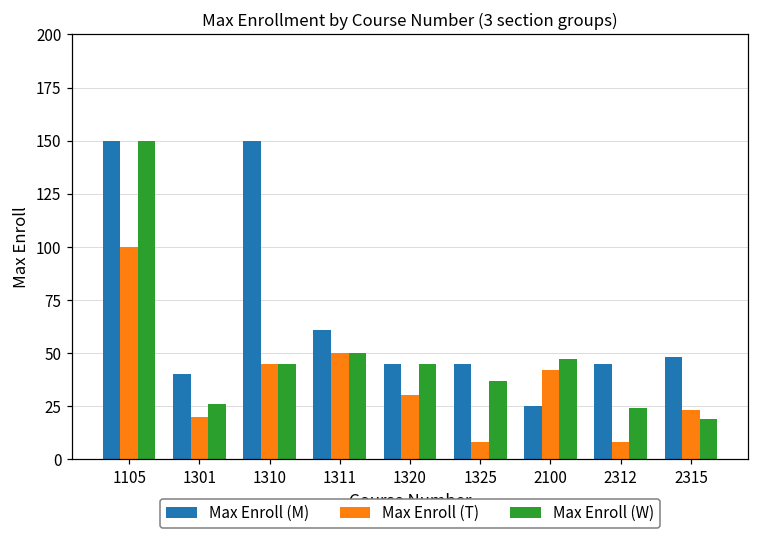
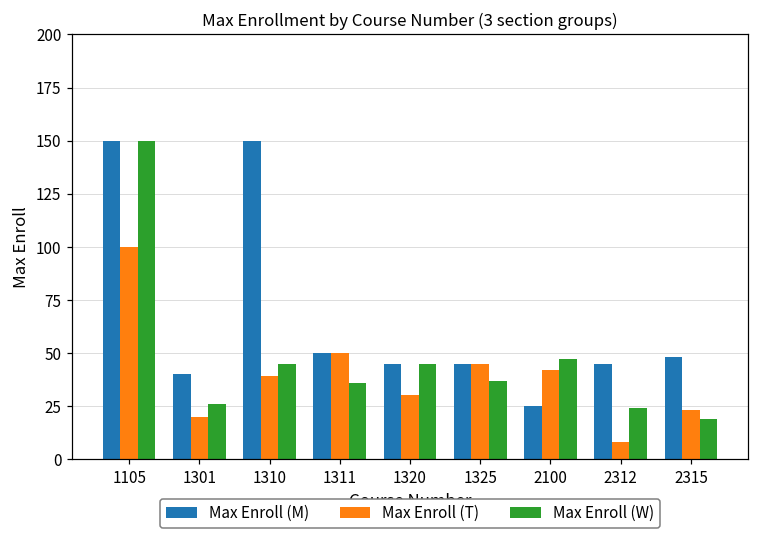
Max Enroll (T), 1310: 45 -> 39
Max Enroll (M), 1311: 61 -> 50
Max Enroll (W), 1311: 50 -> 36
Max Enroll (T), 1325: 8 -> 45
